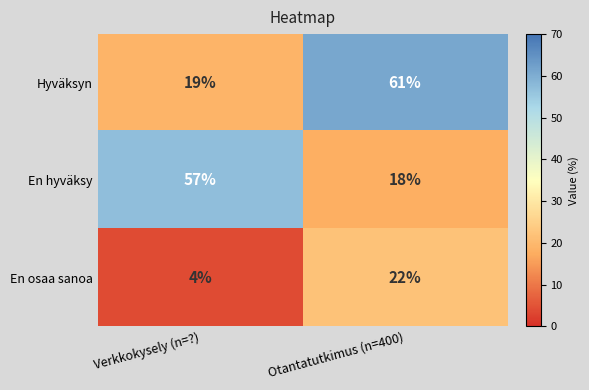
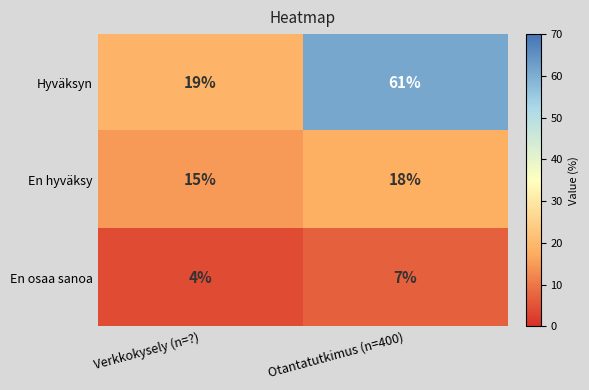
En hyväksy, Verkkokysely (n=?): 57% -> 15%
En osaa sanoa, Otantatutkimus (n=400): 22% -> 7%
